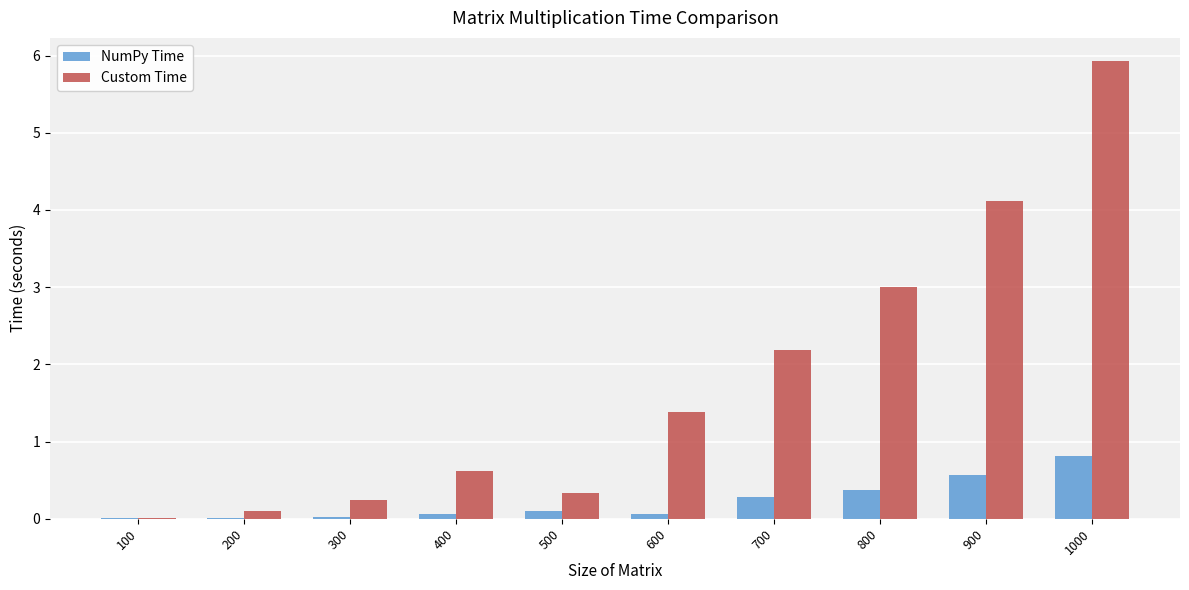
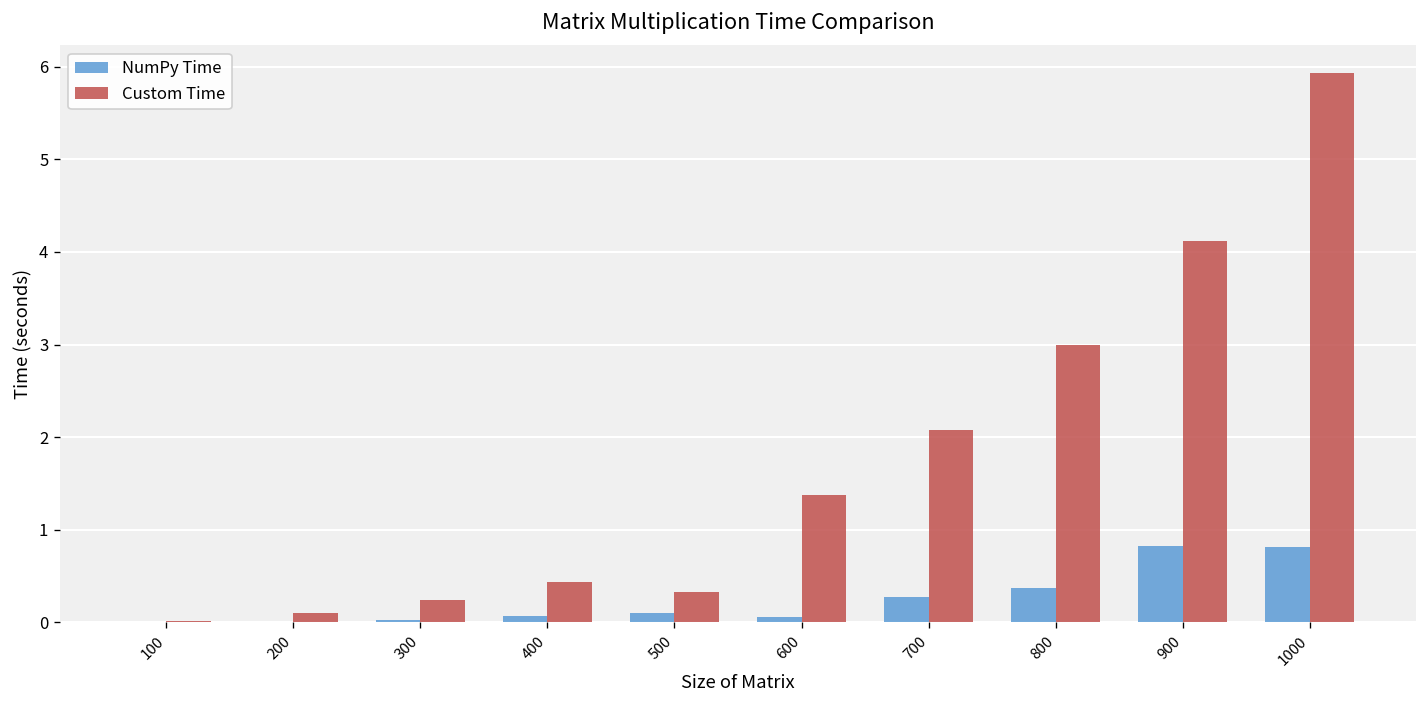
Custom Time, 400: 0.6 -> 0.4
Custom Time, 700: 2.2 -> 2.1
NumPy Time, 900: 0.6 -> 0.8
